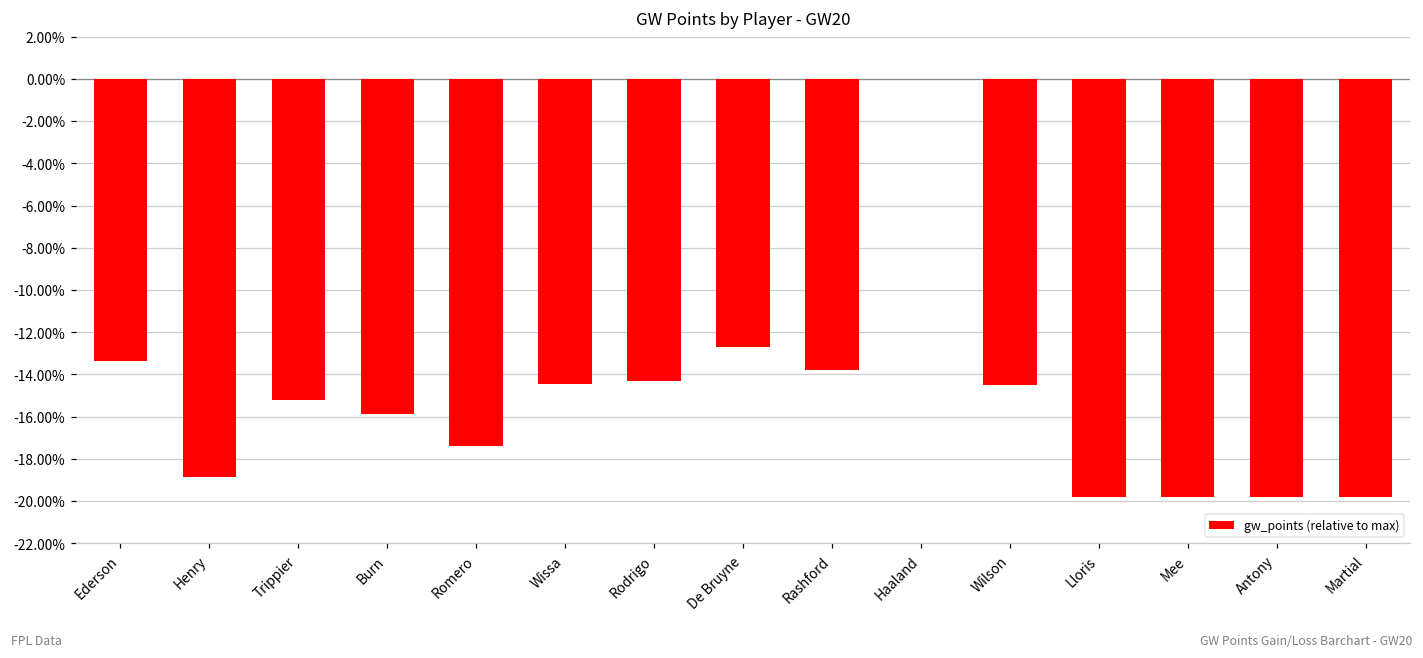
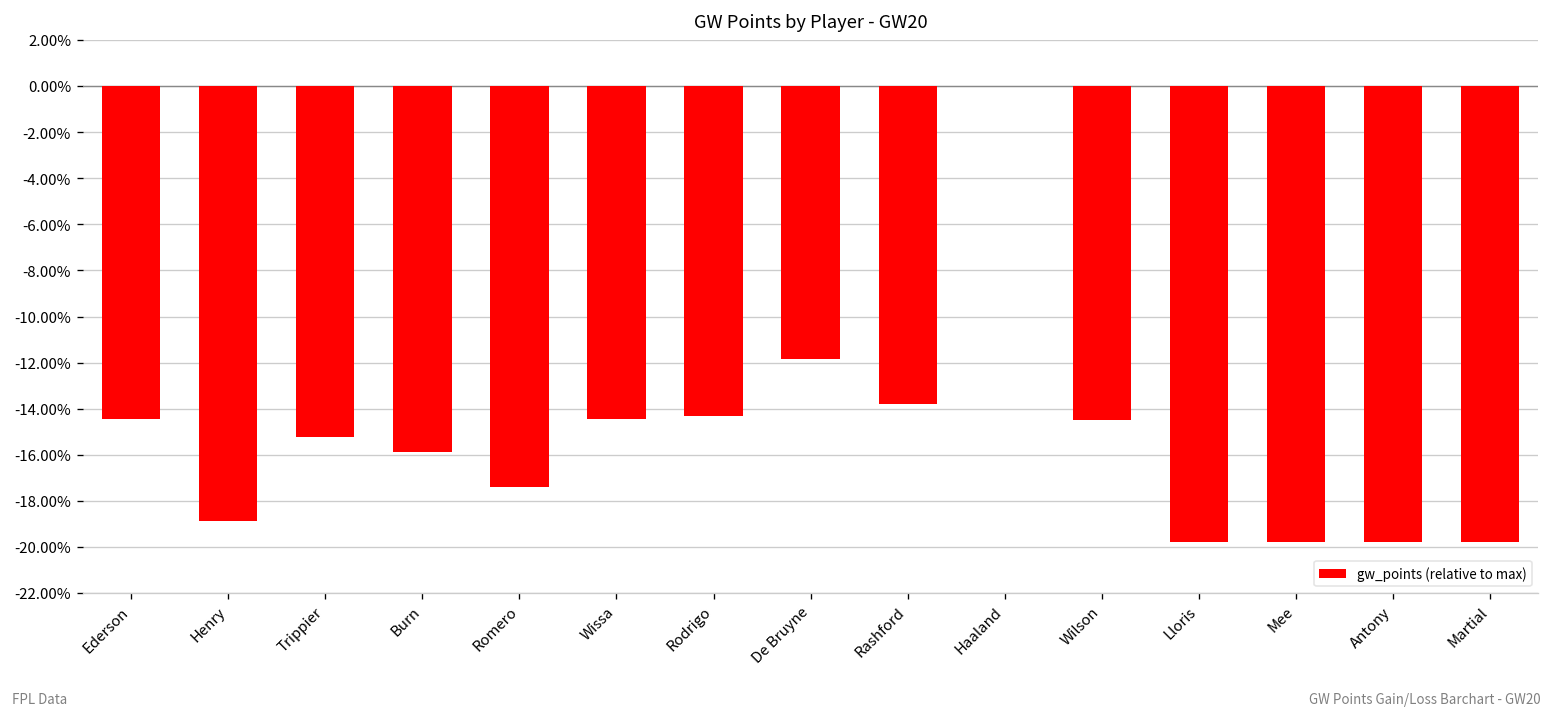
Ederson: -13.3% -> -14.5%
De Bruyne: -12.7% -> -11.8%
